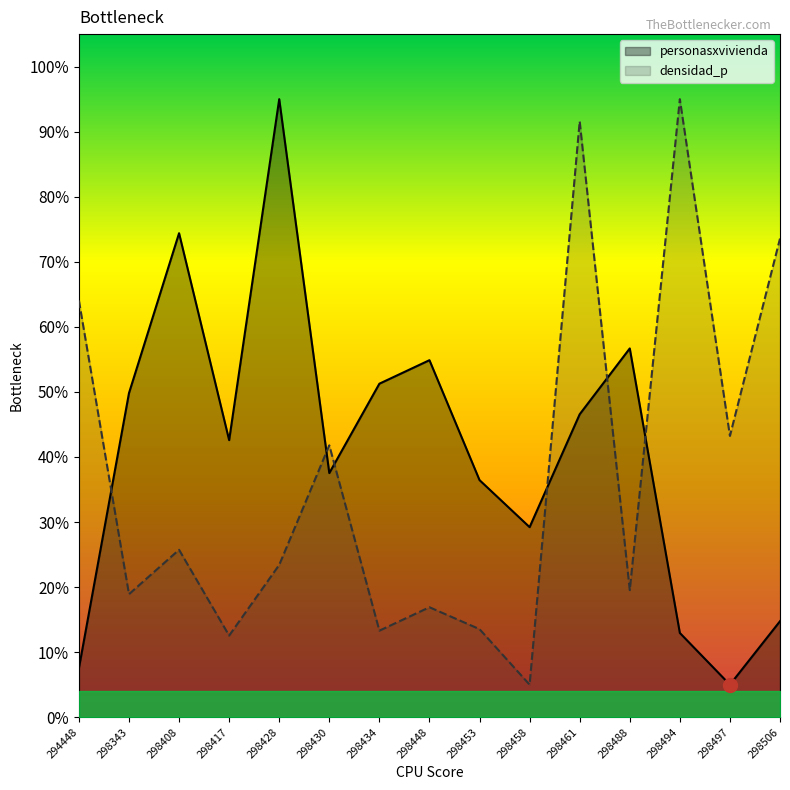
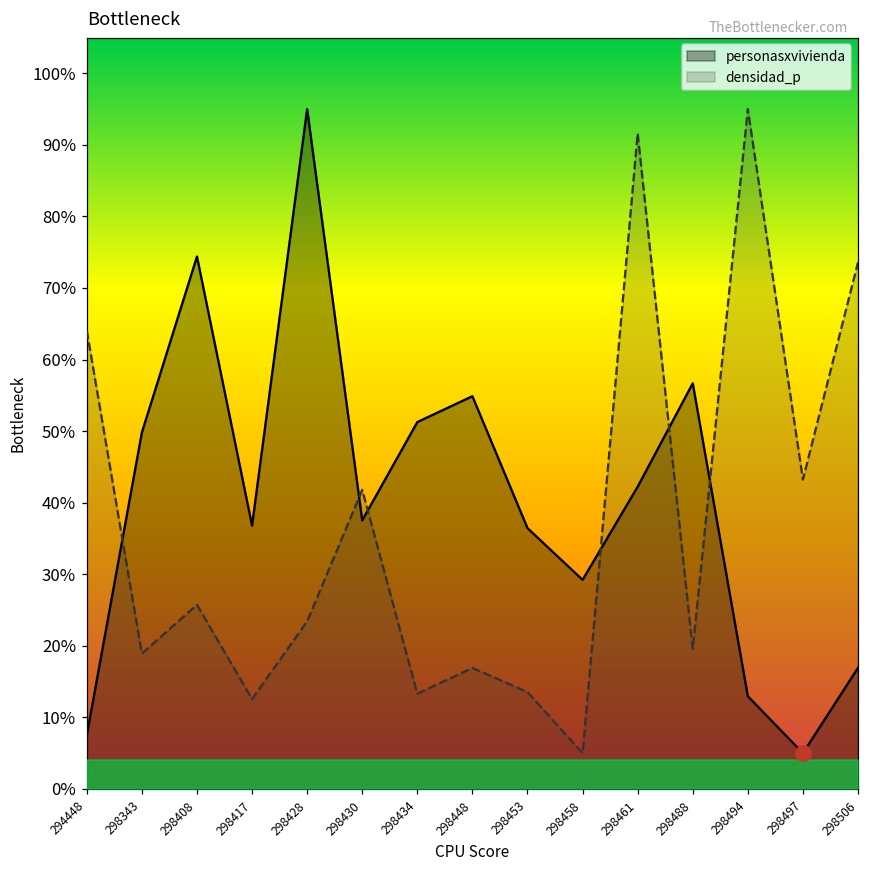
personasxvivienda, 298417: 43% -> 37%
personasxvivienda, 298461: 47% -> 42%
personasxvivienda, 298506: 15% -> 17%
